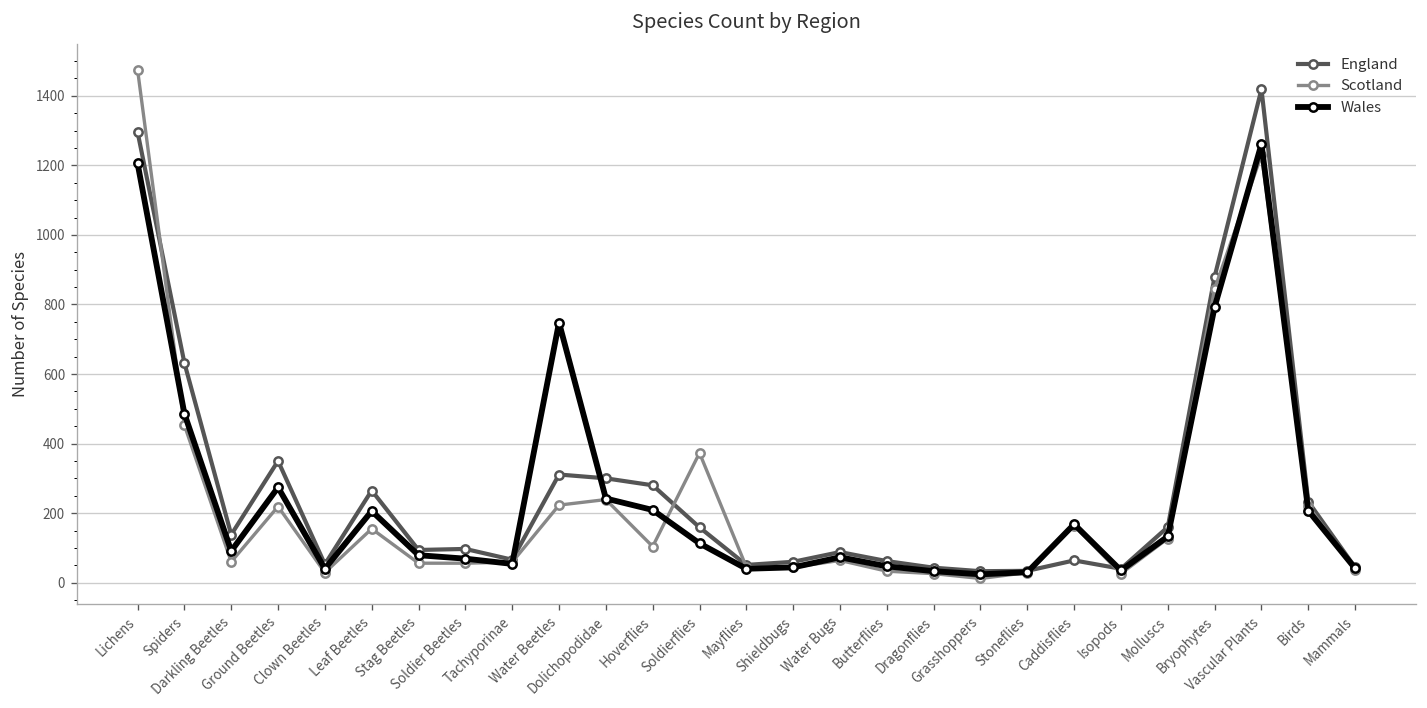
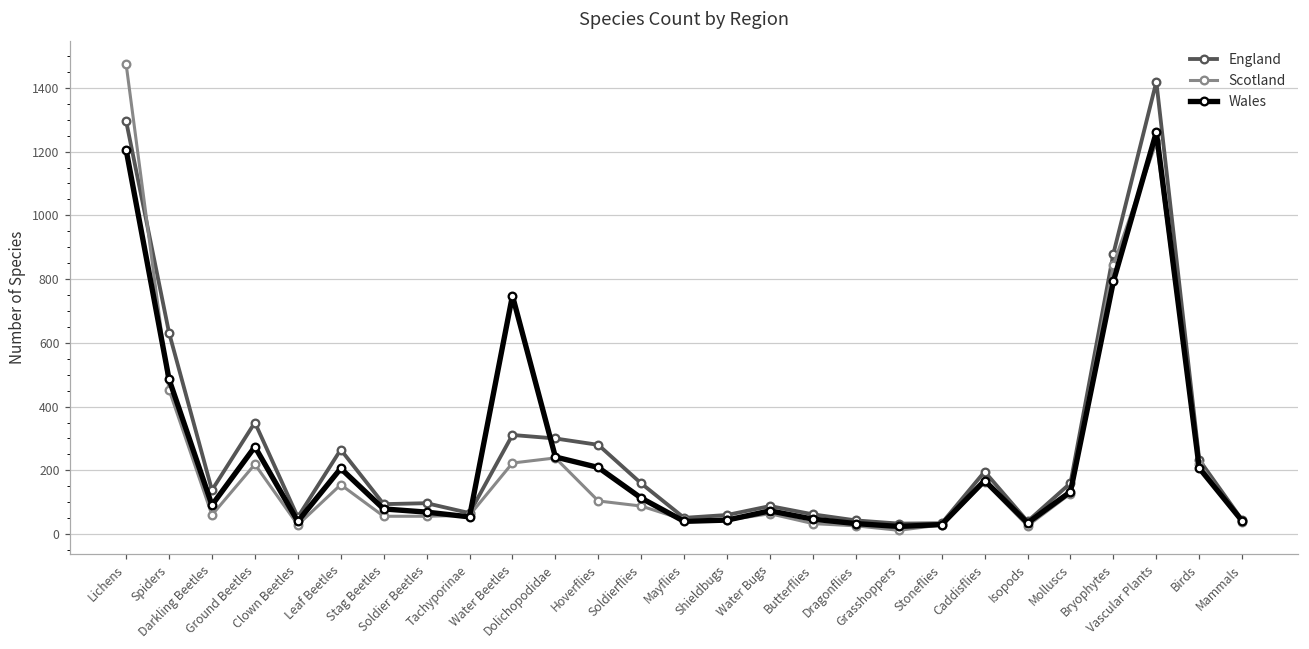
Scotland, Soldierflies: 370 -> 90
England, Caddisflies: 60 -> 200
